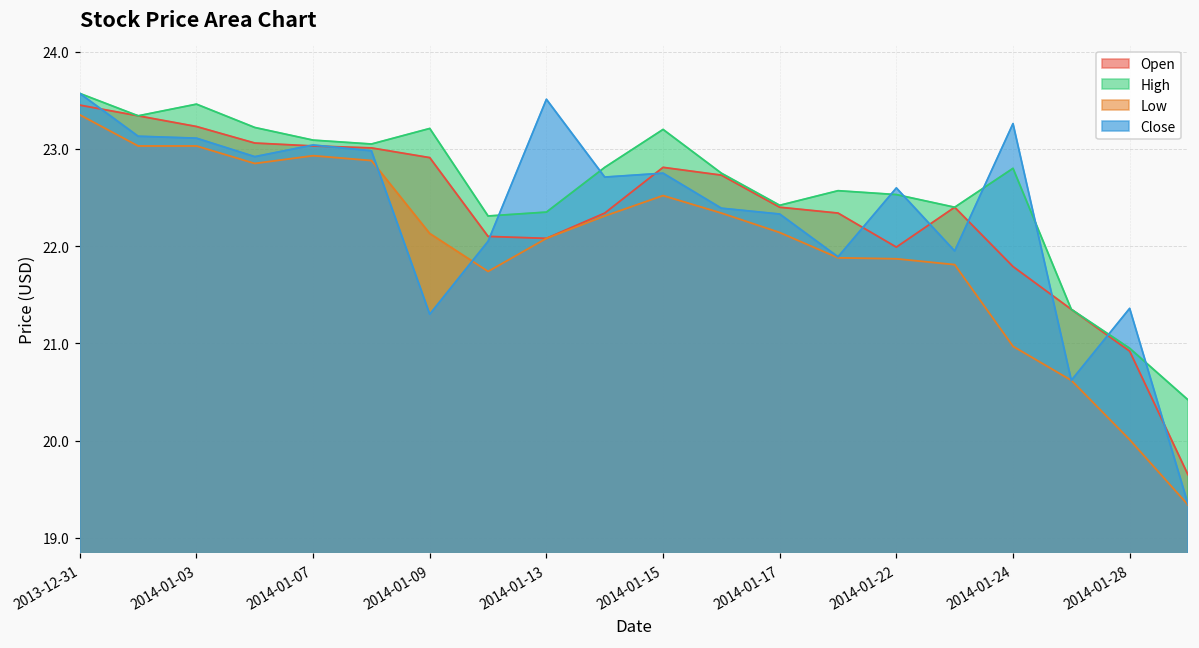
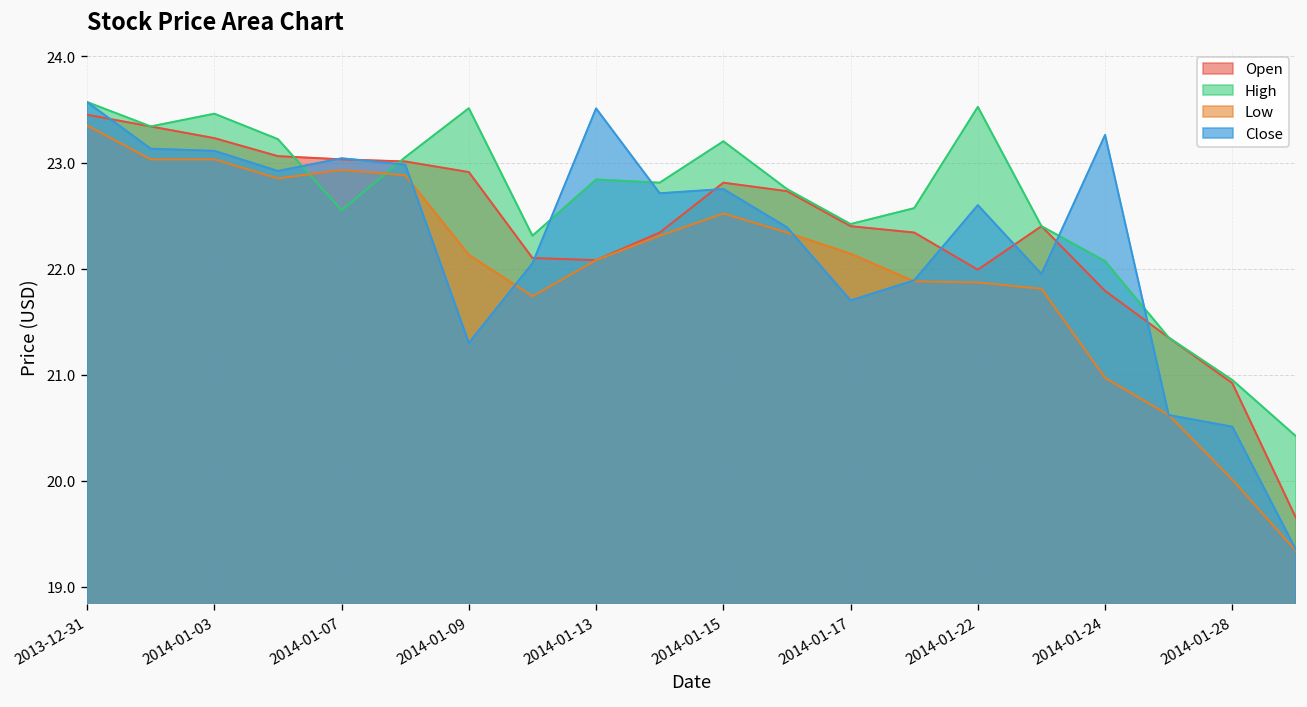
High, 2014-01-07: 23.1 -> 22.6
High, 2014-01-09: 23.2 -> 23.5
High, 2014-01-13: 22.4 -> 22.8
Close, 2014-01-17: 22.3 -> 21.7
High, 2014-01-22: 22.5 -> 23.5
High, 2014-01-24: 22.8 -> 22.1
Close, 2014-01-28: 21.4 -> 20.5
